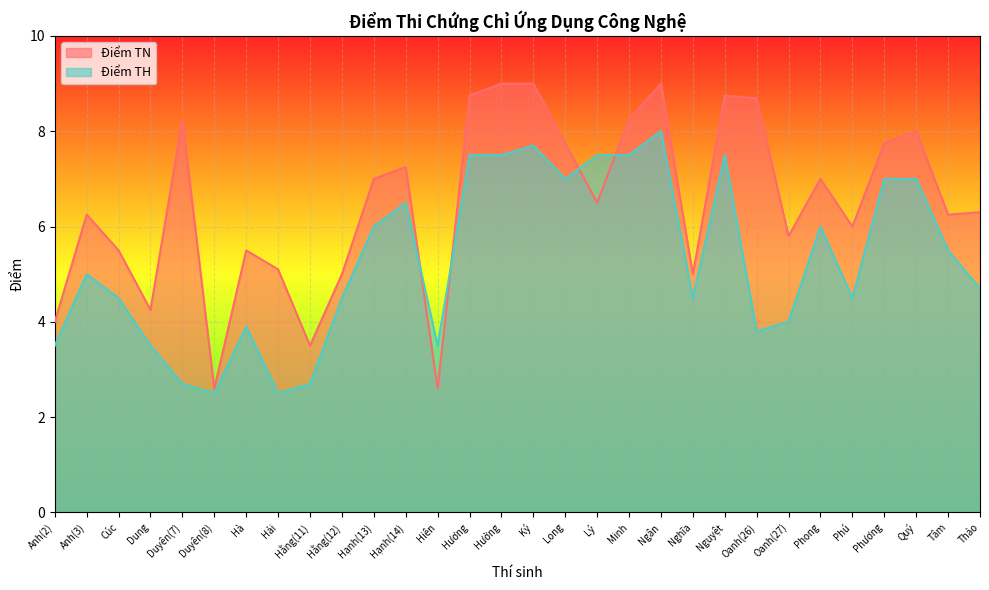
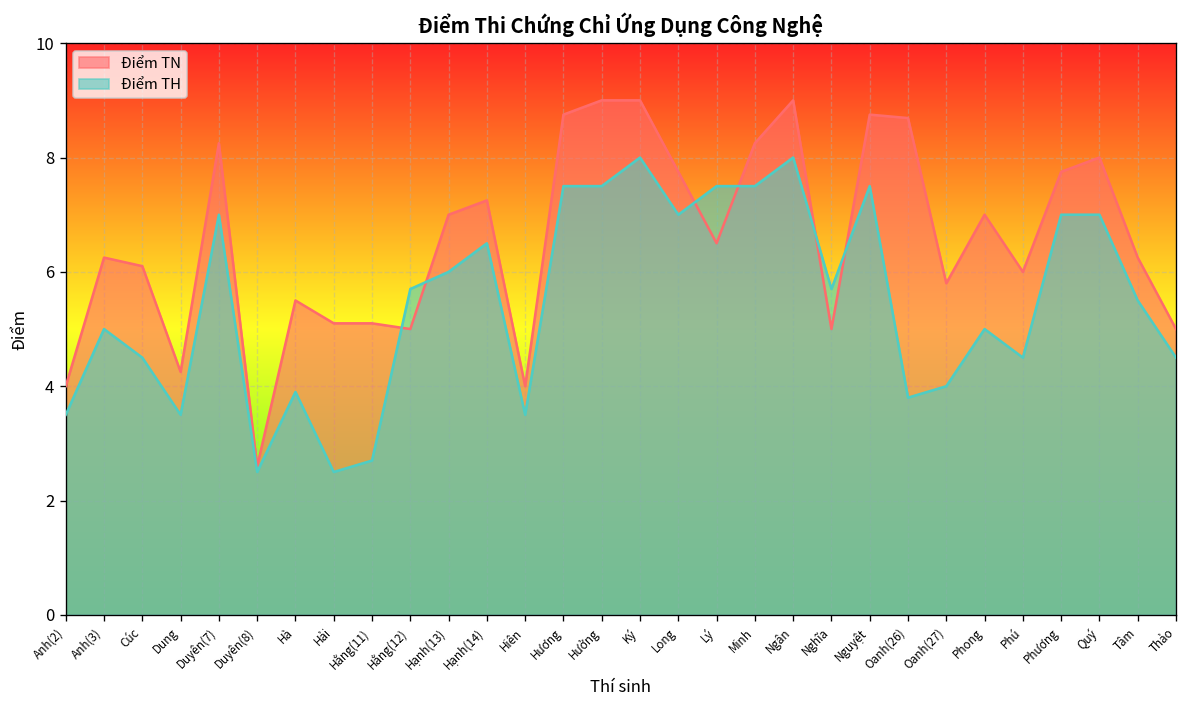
Điểm TN, Cúc: 5.5 -> 6.1
Điểm TH, Duyên(7): 2.7 -> 7.0
Điểm TN, Hằng(11): 3.5 -> 5.1
Điểm TH, Hằng(12): 4.5 -> 5.7
Điểm TN, Hiên: 2.6 -> 4.0
Điểm TH, Ký: 7.7 -> 8.0
Điểm TH, Nghĩa: 4.5 -> 5.7
Điểm TH, Phong: 6 -> 5
Điểm TN, Thảo: 6.3 -> 5.0
Điểm TH, Thảo: 4.7 -> 4.5
